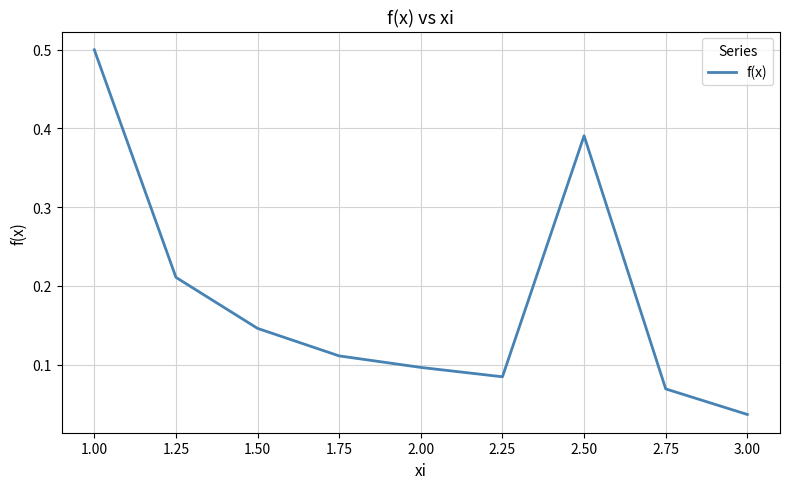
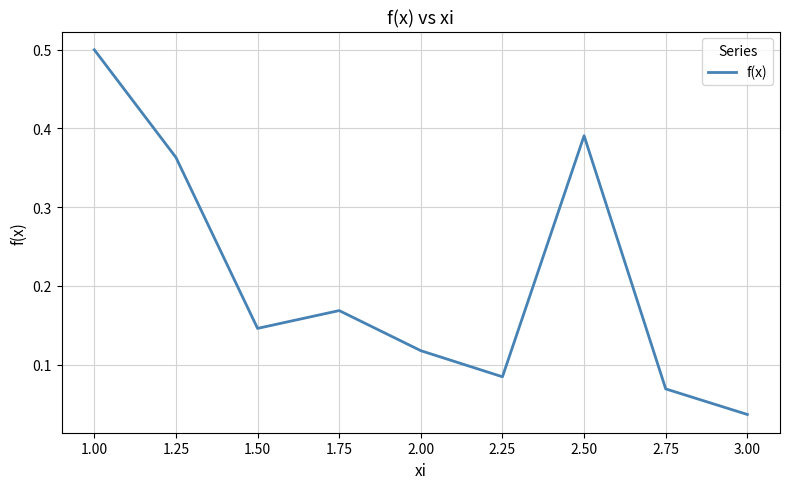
1.25: 0.21 -> 0.36
1.75: 0.11 -> 0.17
2.00: 0.10 -> 0.12
